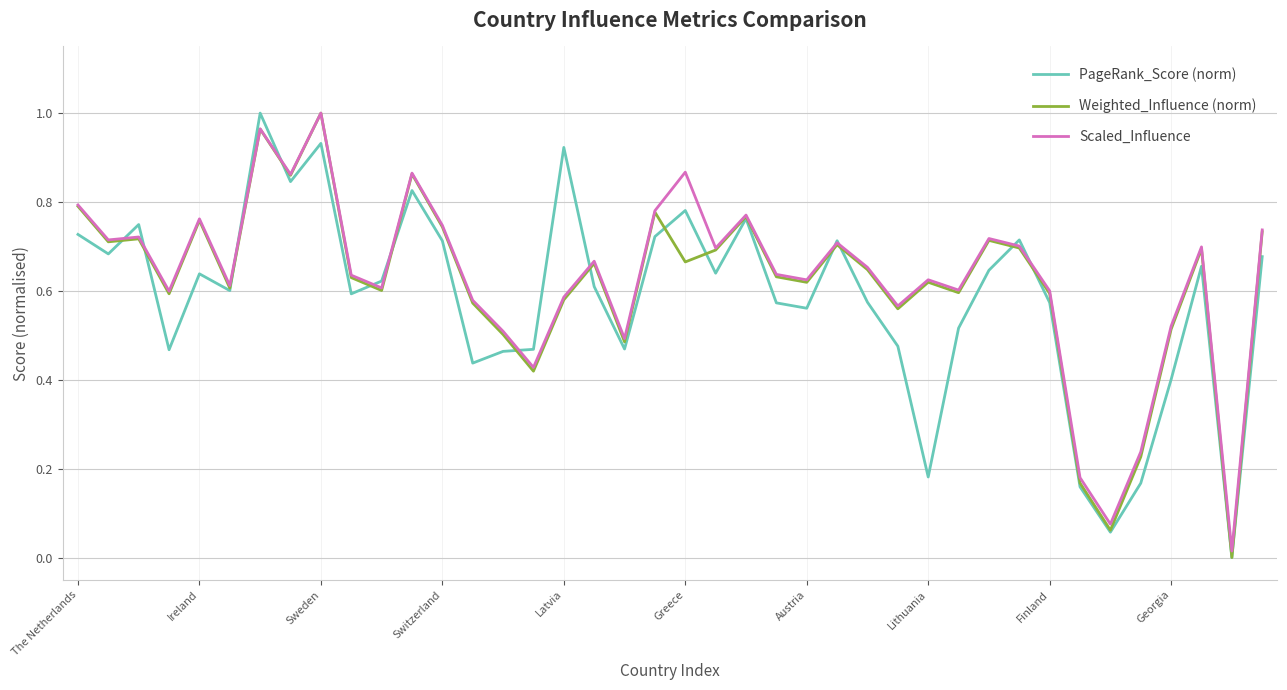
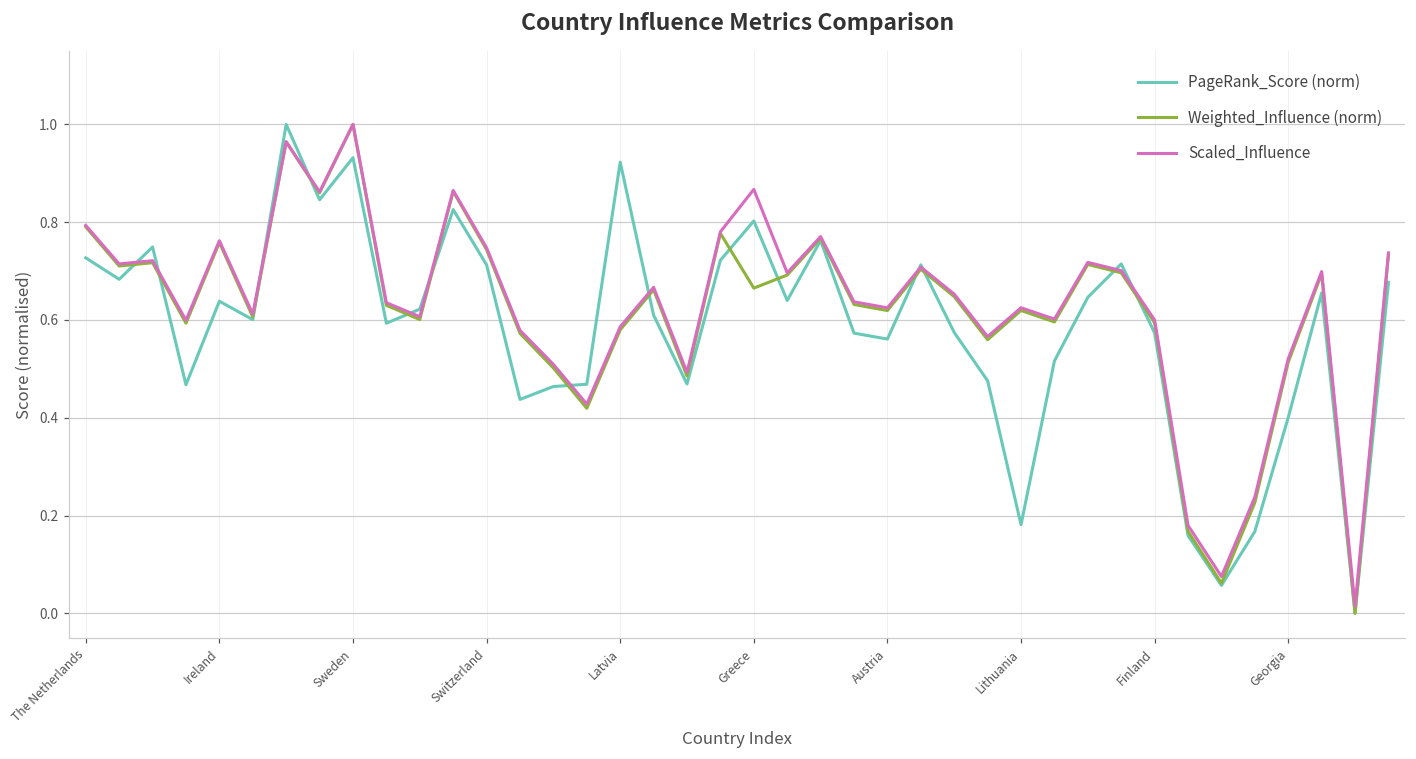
PageRank_Score (norm), Greece: 0.78 -> 0.80
